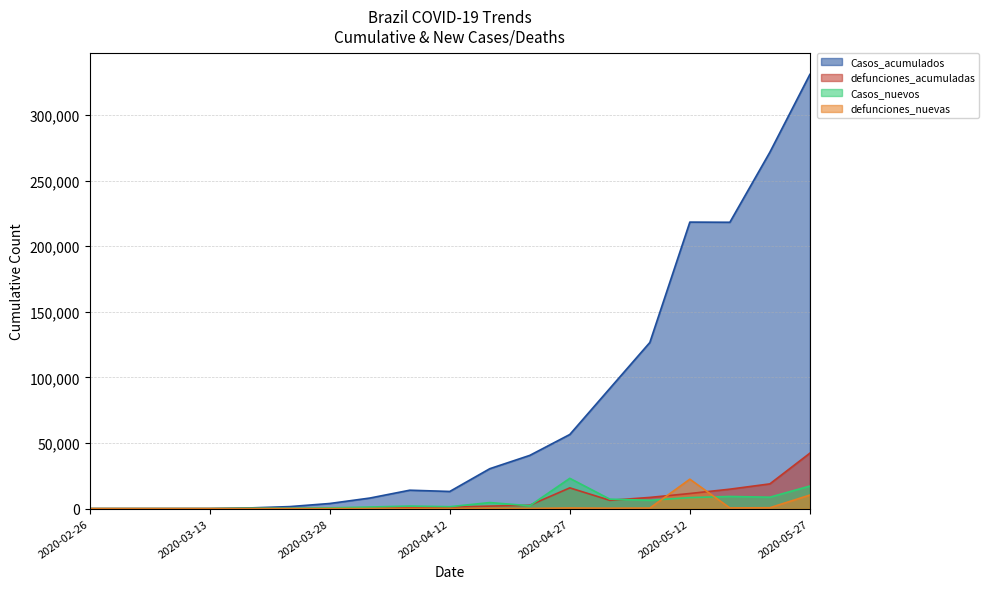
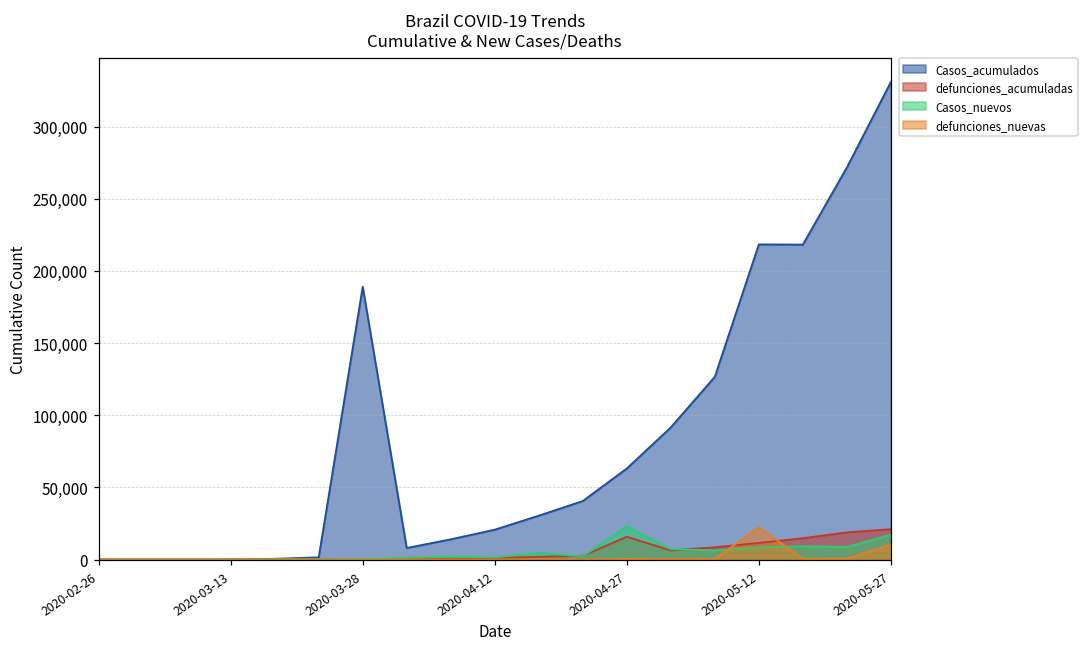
Casos_acumulados, 2020-03-28: 4,000 -> 189,000
Casos_acumulados, 2020-04-12: 13,000 -> 21,000
Casos_acumulados, 2020-04-27: 57,000 -> 63,000
defunciones_acumuladas, 2020-05-27: 42,000 -> 21,000
